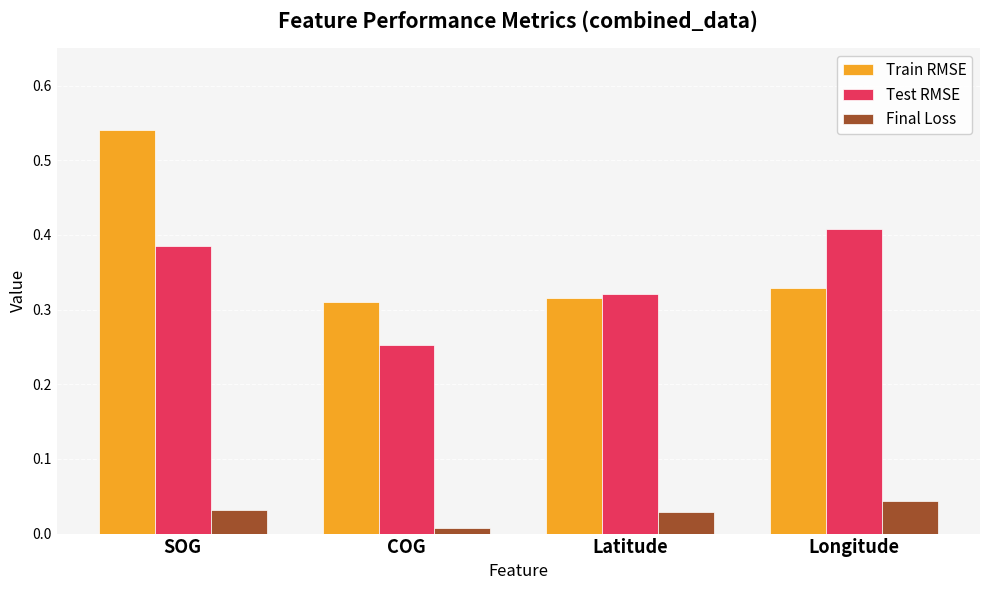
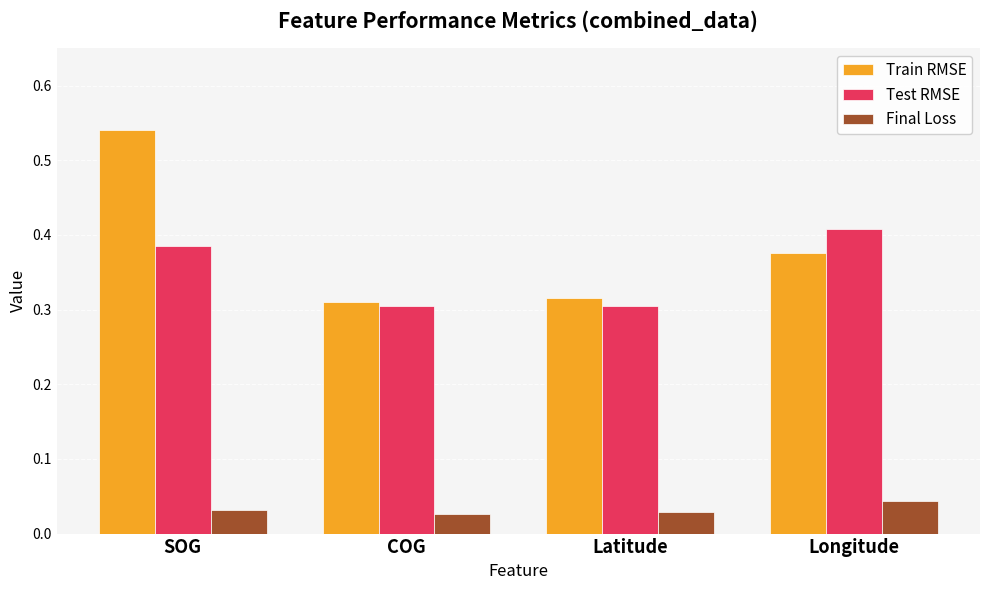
Test RMSE, COG: 0.25 -> 0.30
Final Loss, COG: 0.01 -> 0.03
Test RMSE, Latitude: 0.32 -> 0.30
Train RMSE, Longitude: 0.33 -> 0.38
